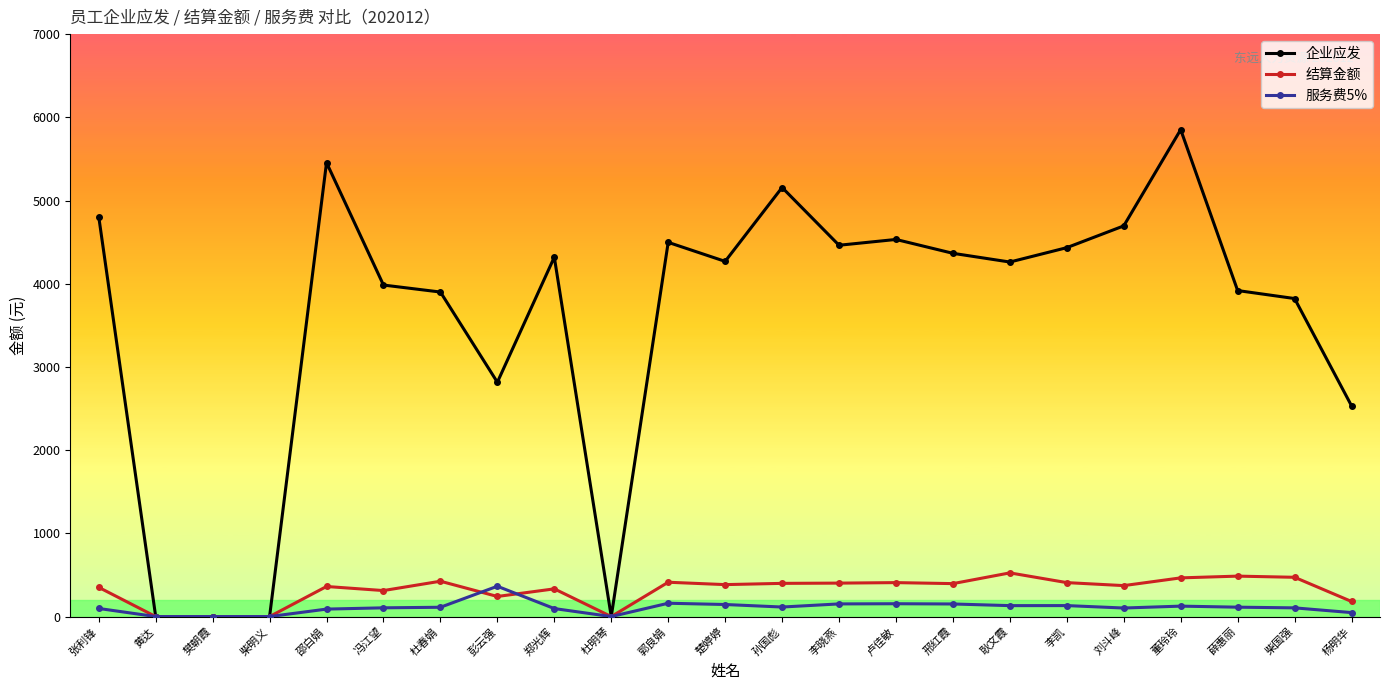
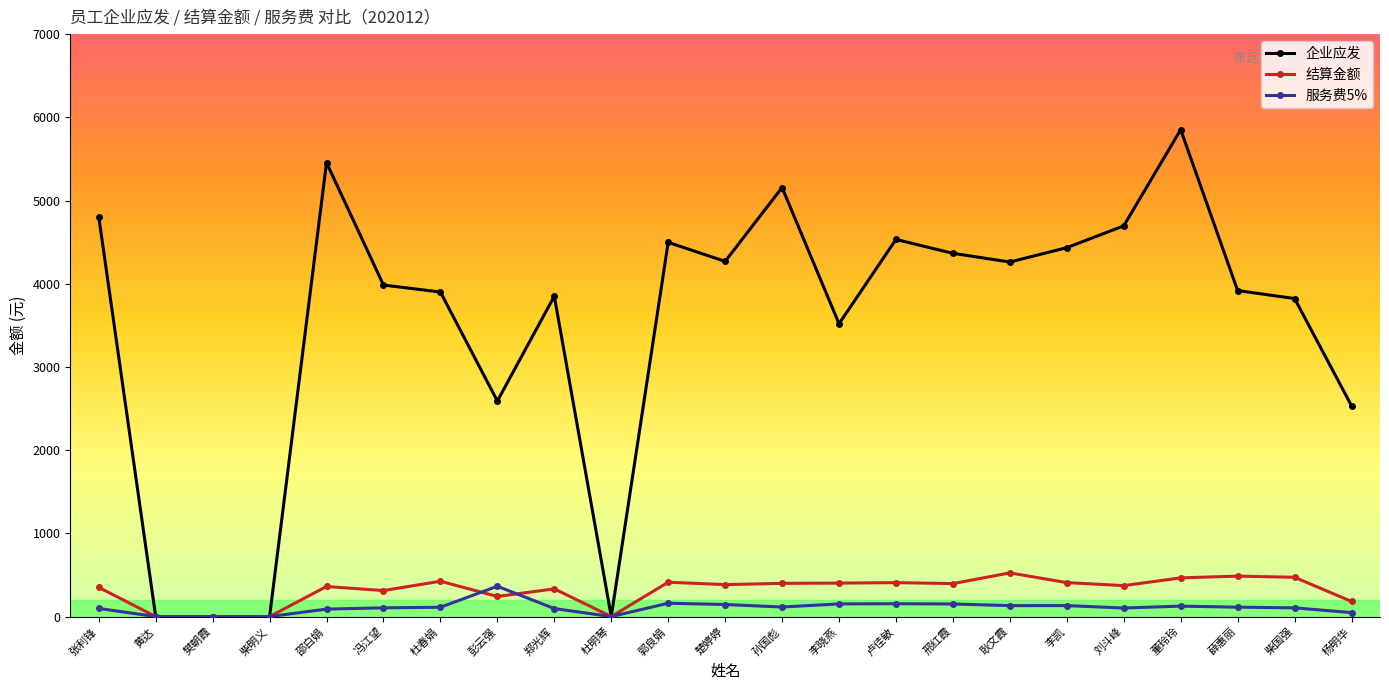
企业应发, 彭云强: 2800 -> 2600
企业应发, 郑光辉: 4300 -> 3900
企业应发, 李晓燕: 4500 -> 3500
